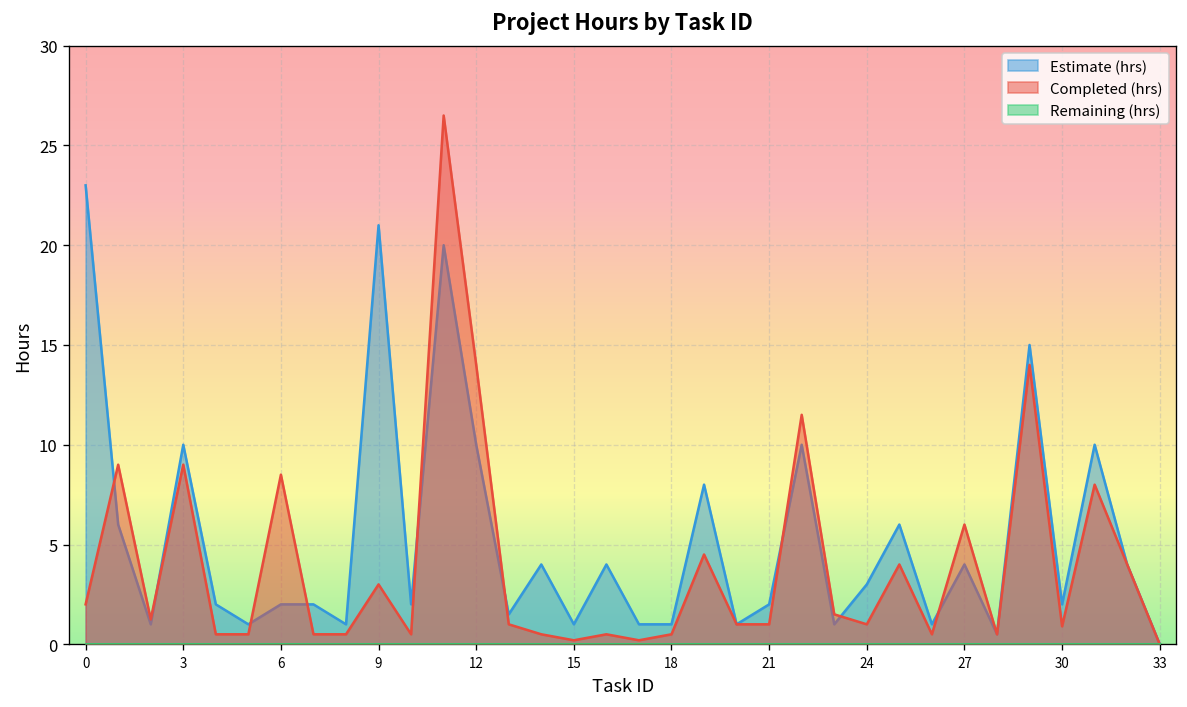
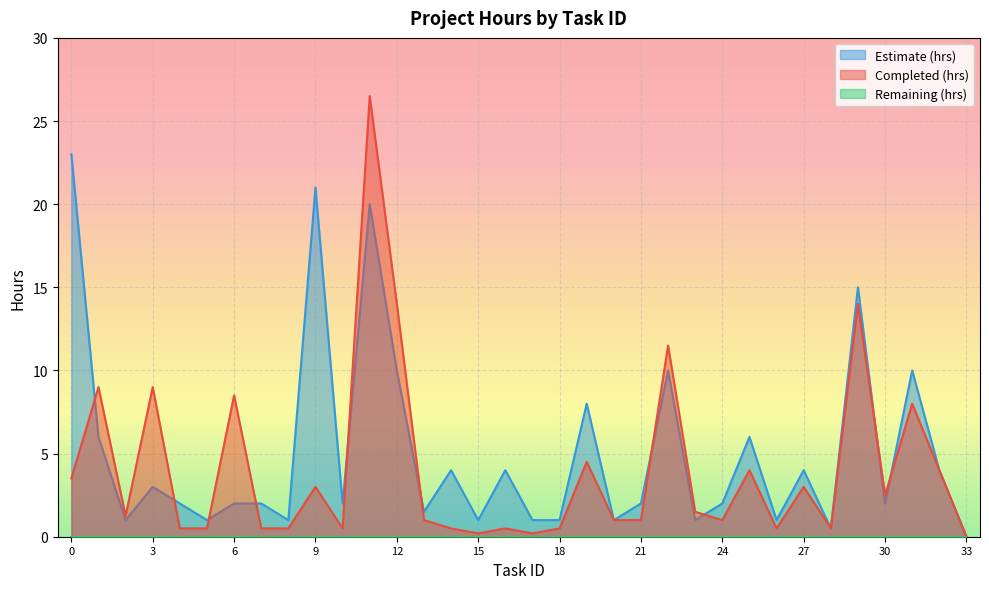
Completed (hrs), 0: 2.0 -> 3.5
Estimate (hrs), 3: 10 -> 3
Estimate (hrs), 24: 3 -> 2
Completed (hrs), 27: 6 -> 3
Completed (hrs), 30: 0.9 -> 2.5
